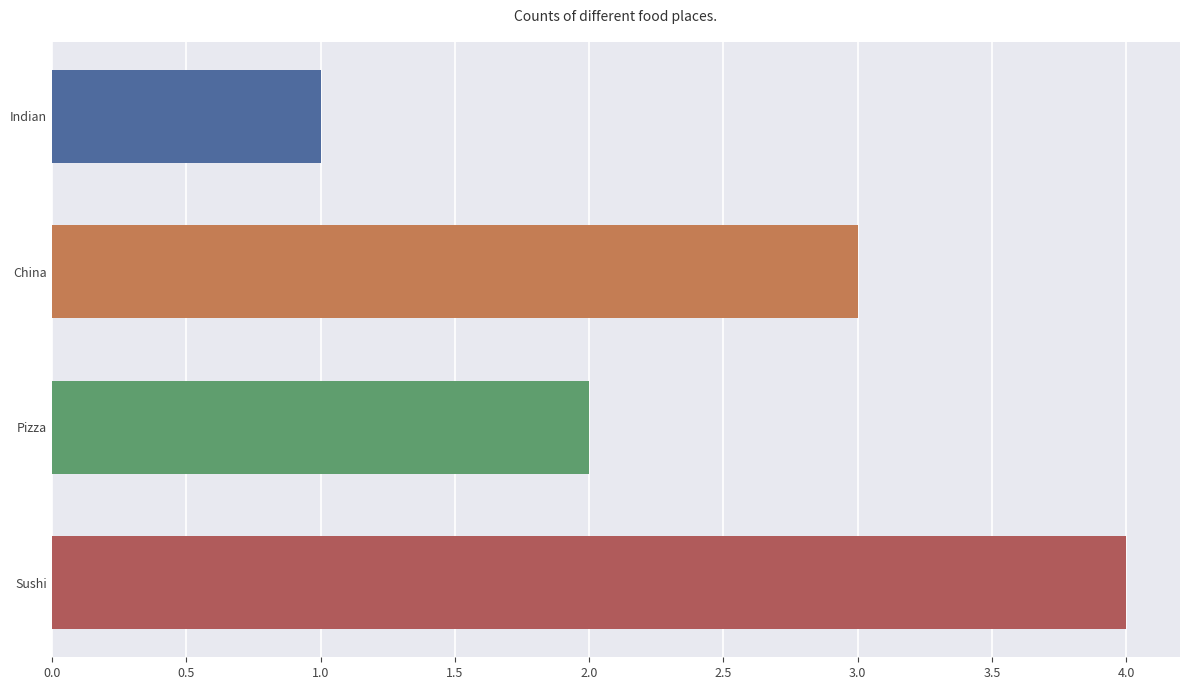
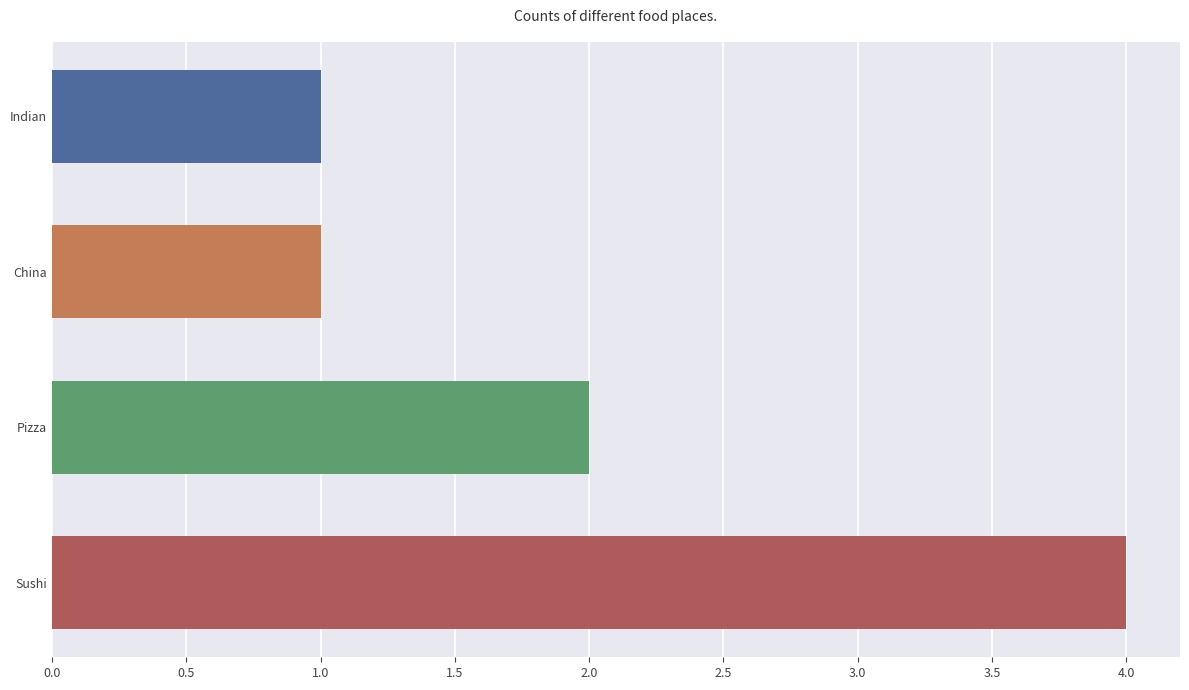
China: 3 -> 1
